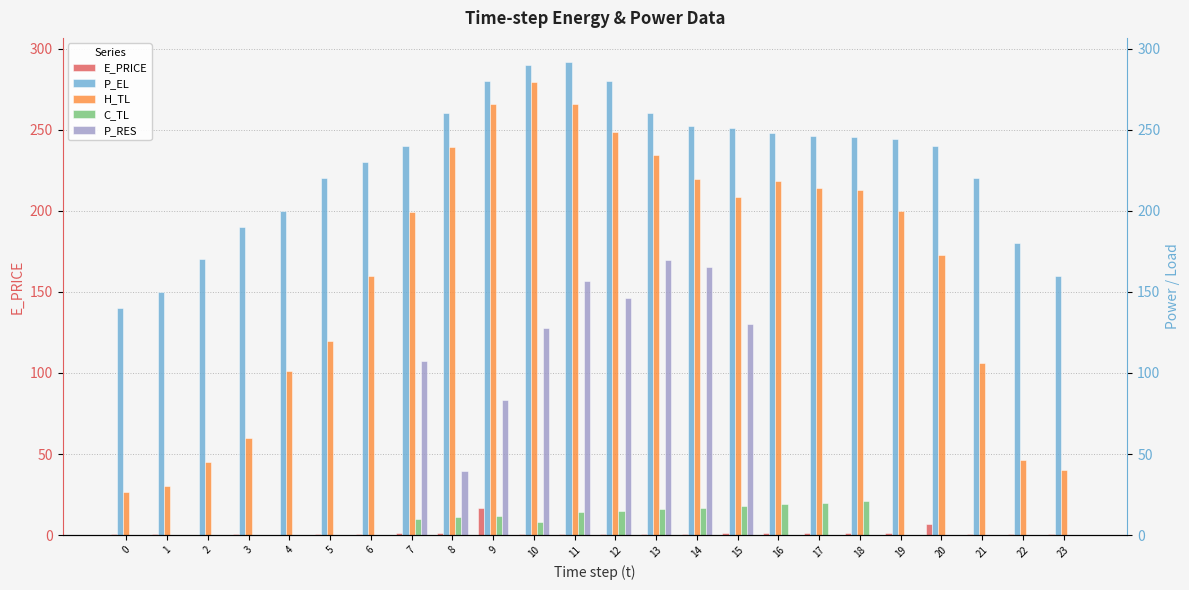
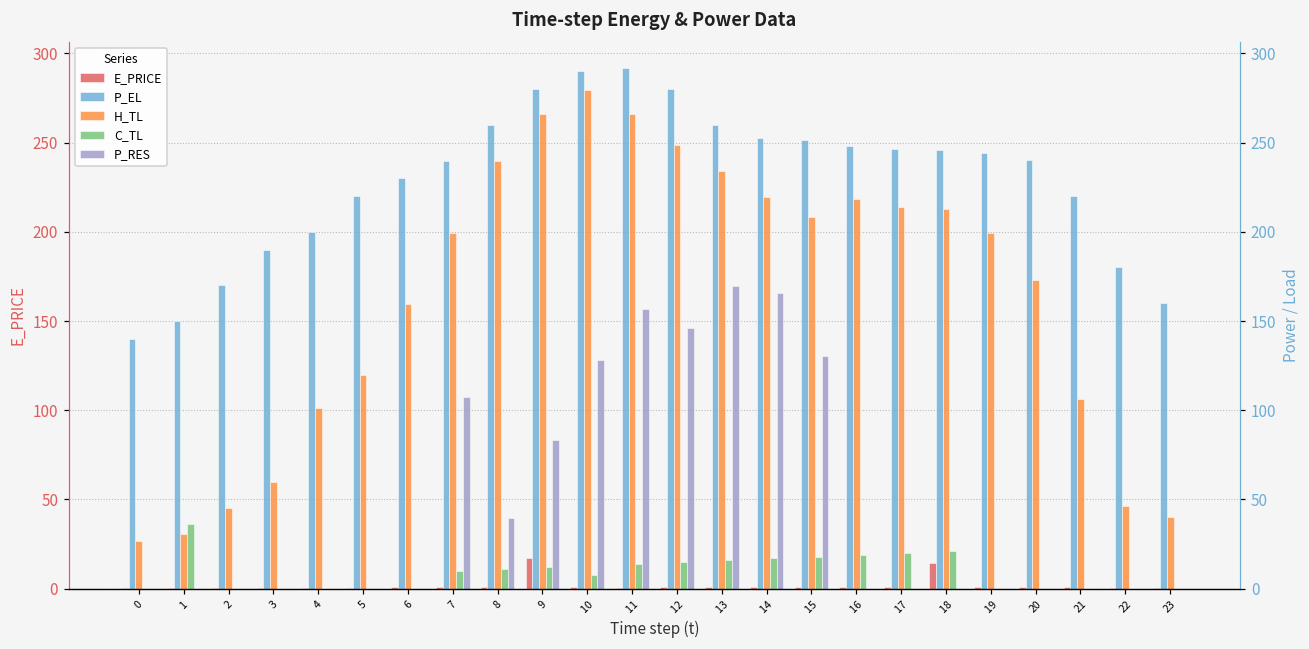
C_TL, 1: 0 -> 36
E_PRICE, 18: 1 -> 15
E_PRICE, 20: 7 -> 1
